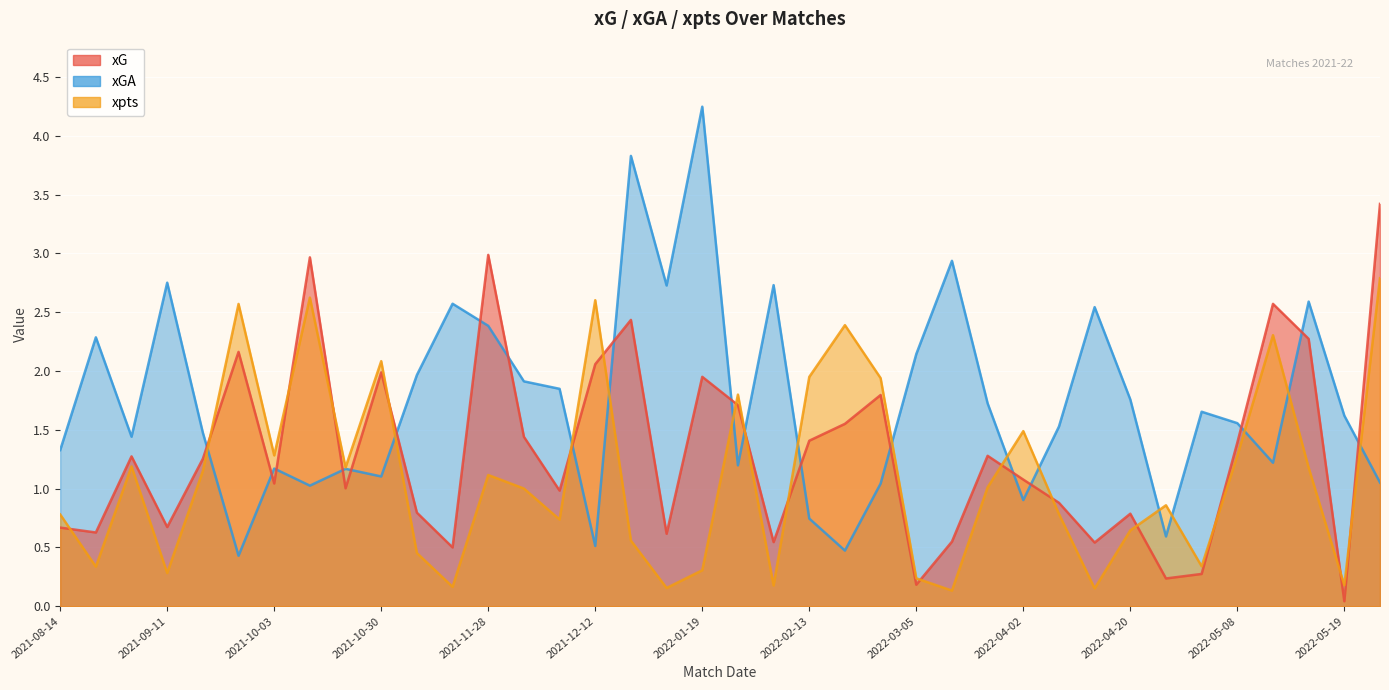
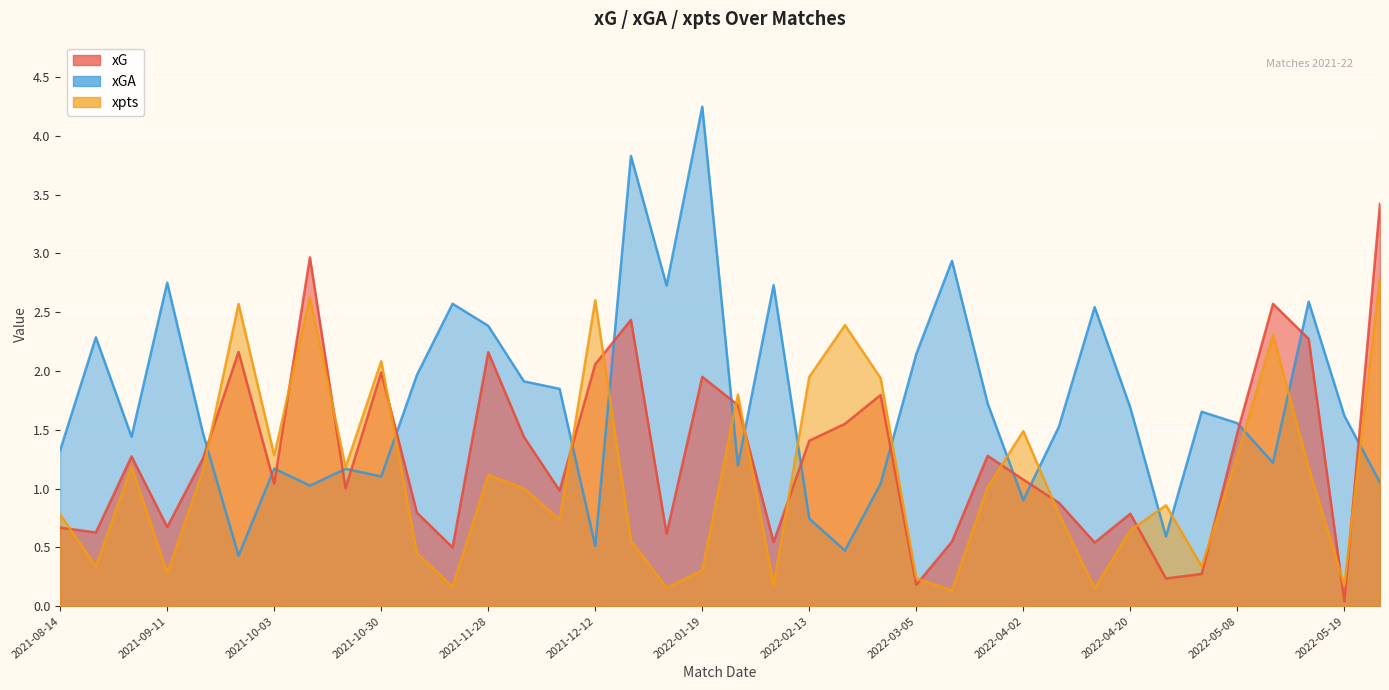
xG, 2021-11-28: 2.99 -> 2.16
xGA, 2022-04-20: 1.76 -> 1.69
xG, 2022-05-08: 1.39 -> 1.47
